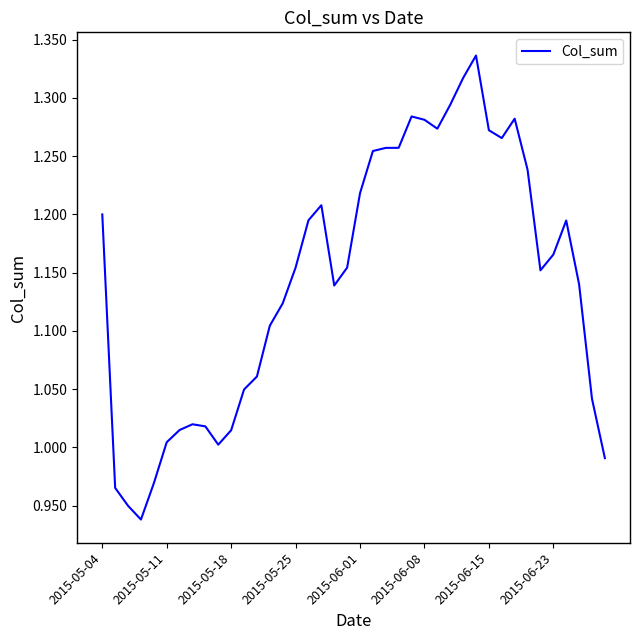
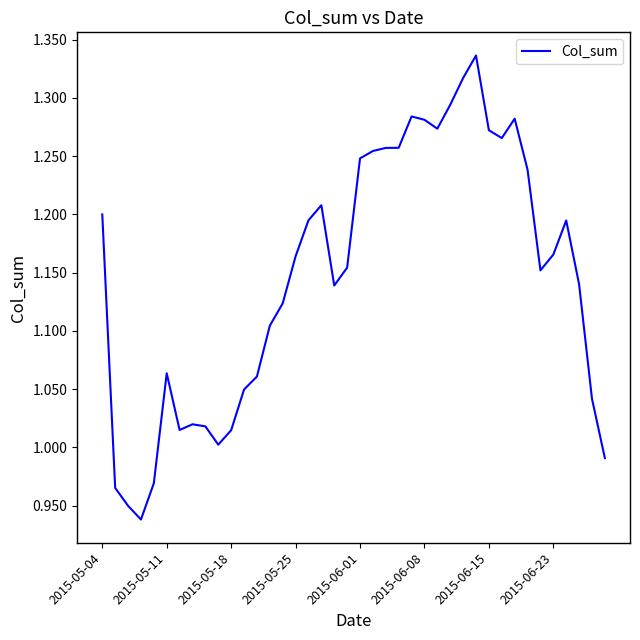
2015-05-11: 1.004 -> 1.064
2015-05-25: 1.154 -> 1.164
2015-06-01: 1.218 -> 1.248
